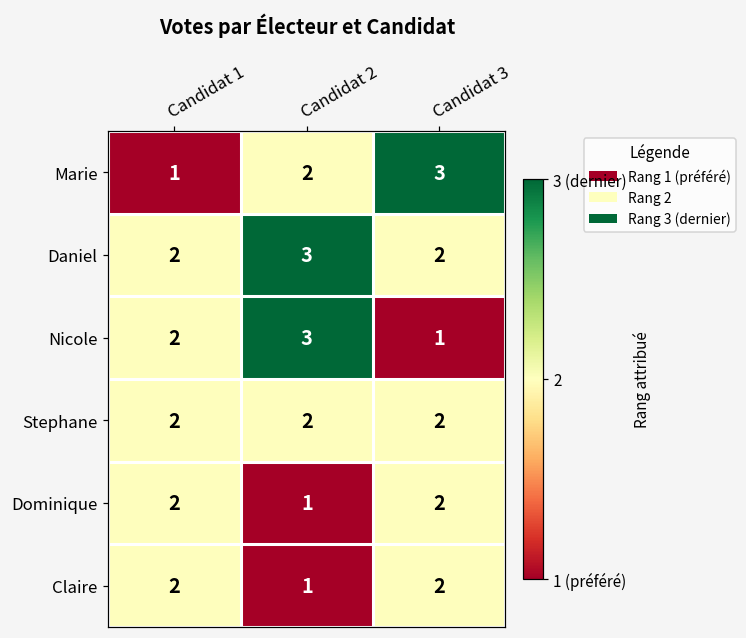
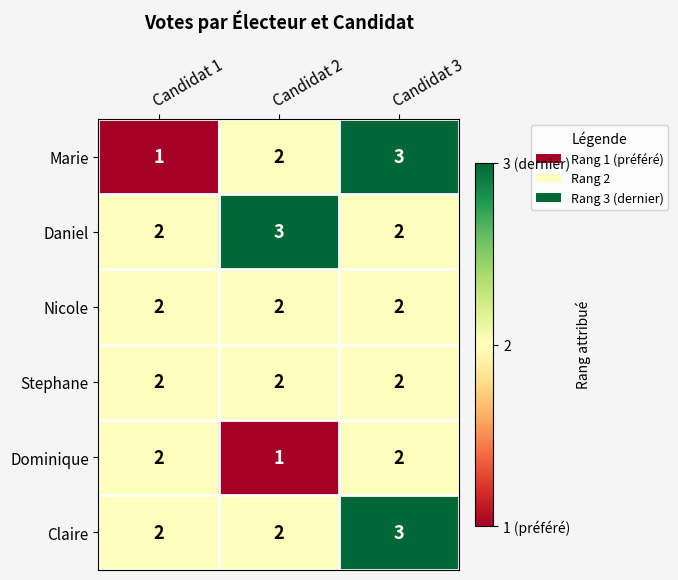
Nicole, Candidat 2: 3 -> 2
Nicole, Candidat 3: 1 -> 2
Claire, Candidat 2: 1 -> 2
Claire, Candidat 3: 2 -> 3
